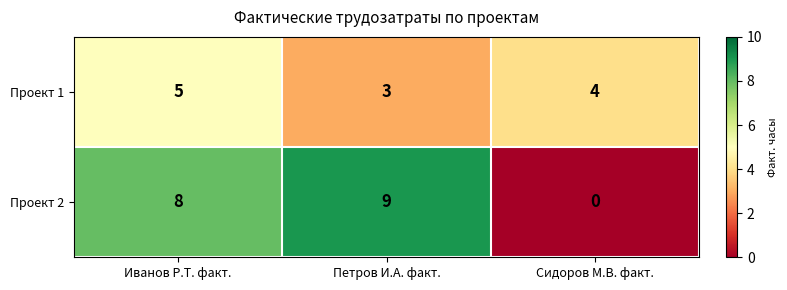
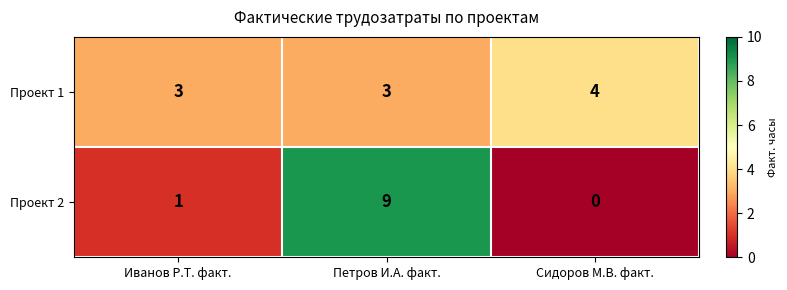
Проект 1, Иванов Р.T. факт.: 5 -> 3
Проект 2, Иванов Р.T. факт.: 8 -> 1
